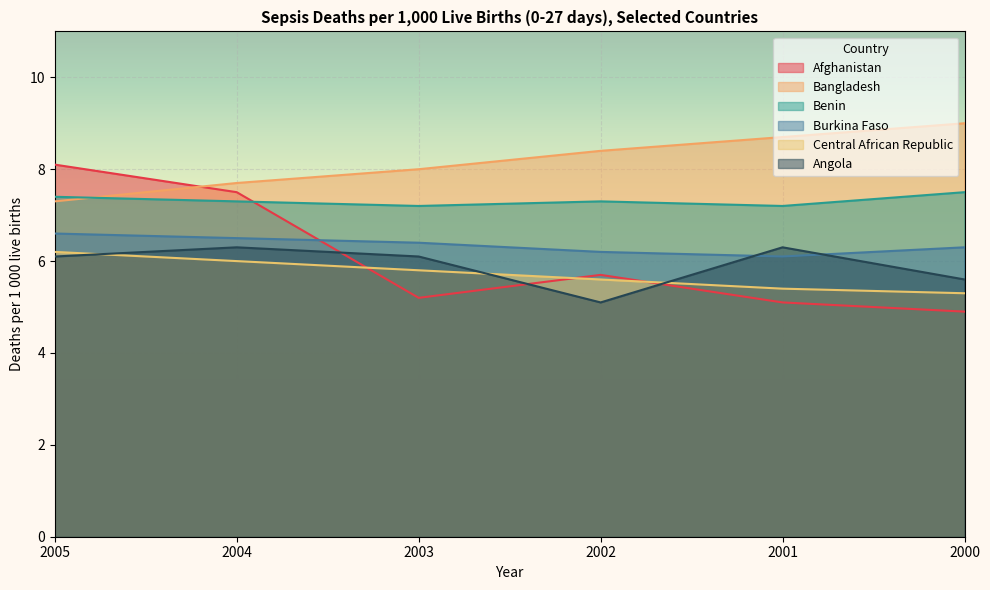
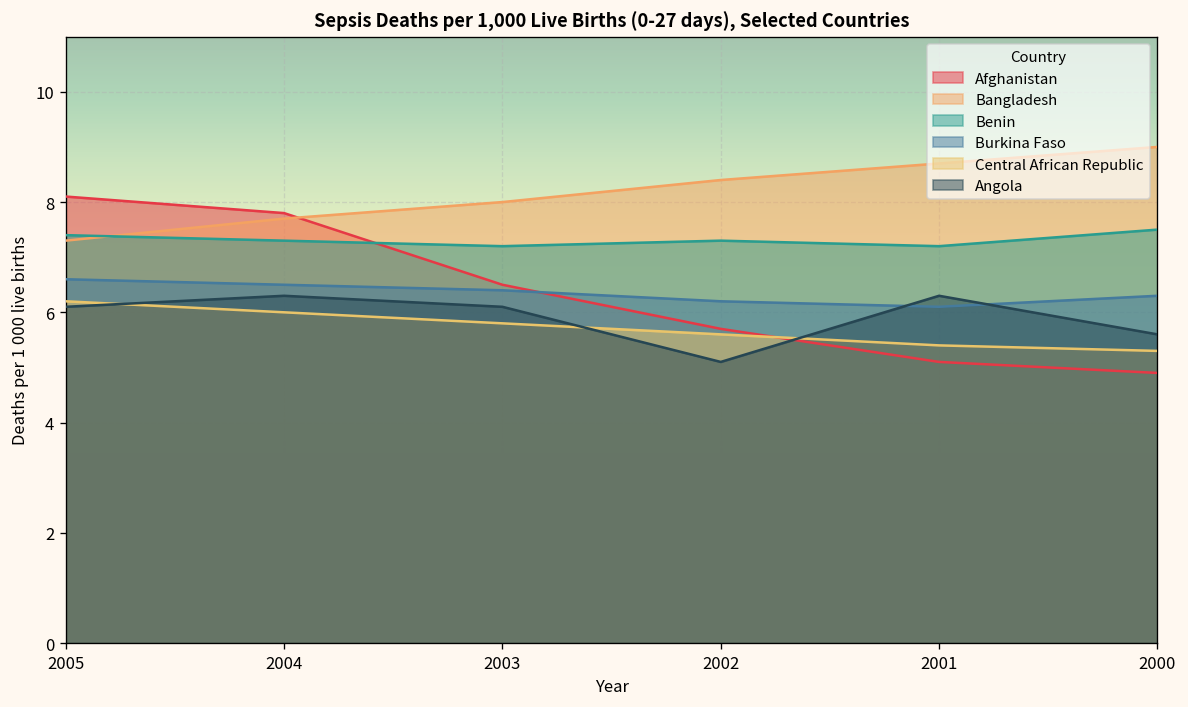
Afghanistan, 2004: 7.5 -> 7.8
Afghanistan, 2003: 5.2 -> 6.5
